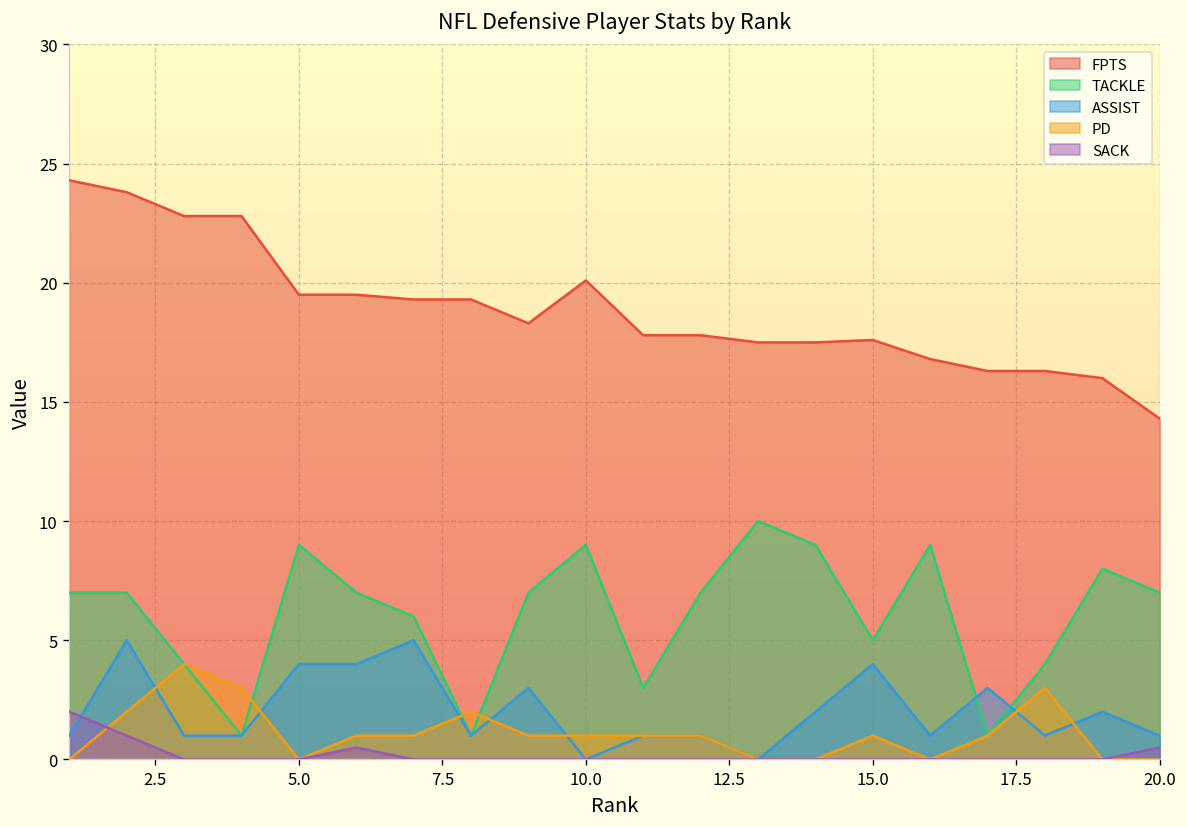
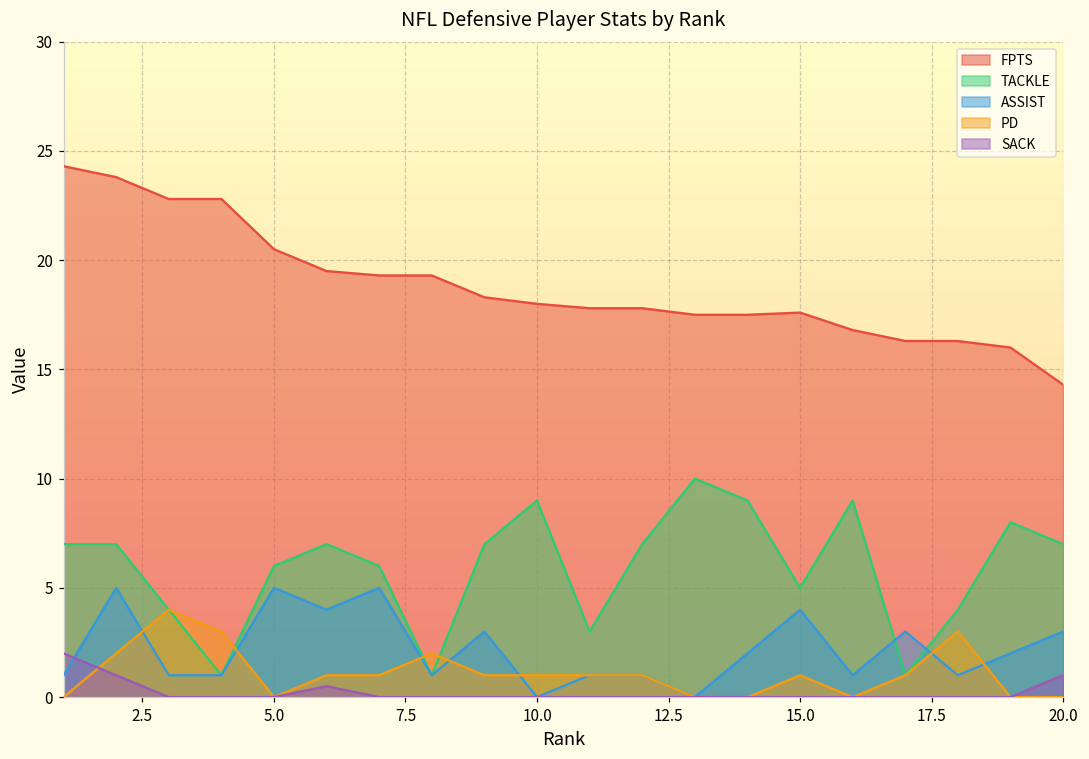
FPTS, 5.0: 19.5 -> 20.5
TACKLE, 5.0: 9 -> 6
ASSIST, 5.0: 4 -> 5
FPTS, 10.0: 20.1 -> 18.0
ASSIST, 20.0: 1 -> 3
SACK, 20.0: 0.5 -> 1.0
